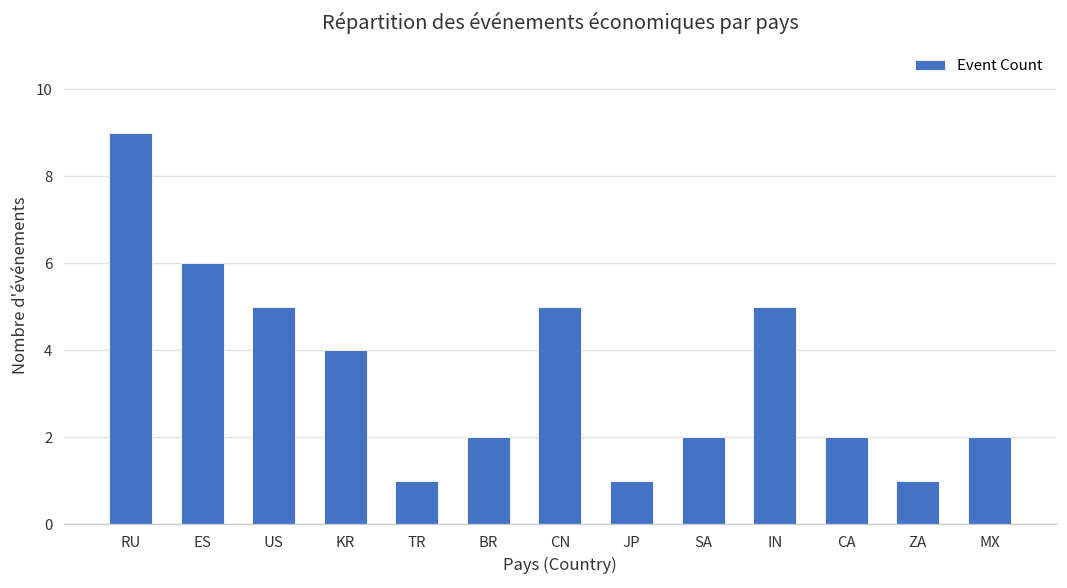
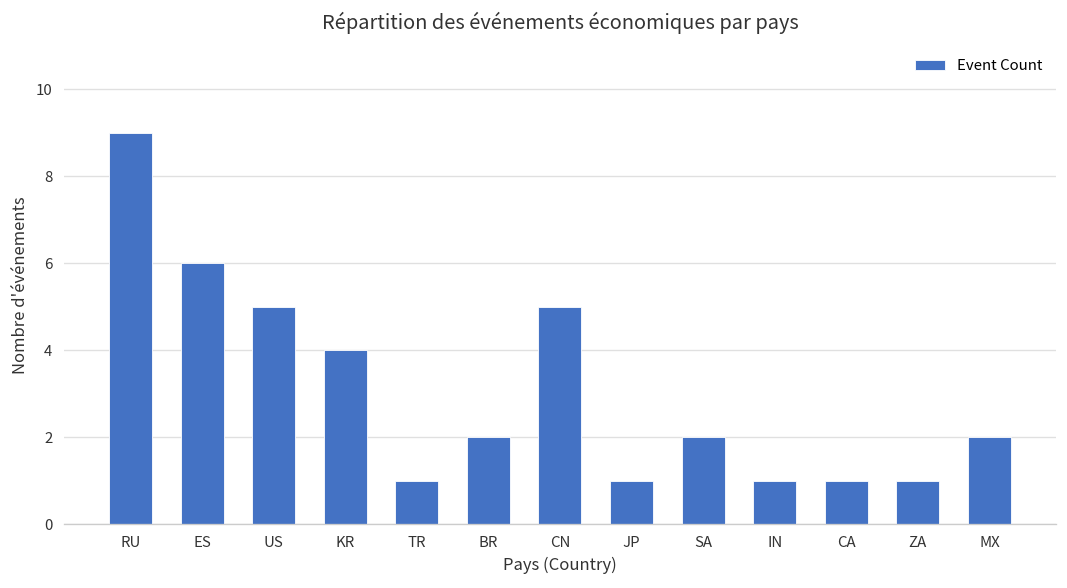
IN: 5 -> 1
CA: 2 -> 1
